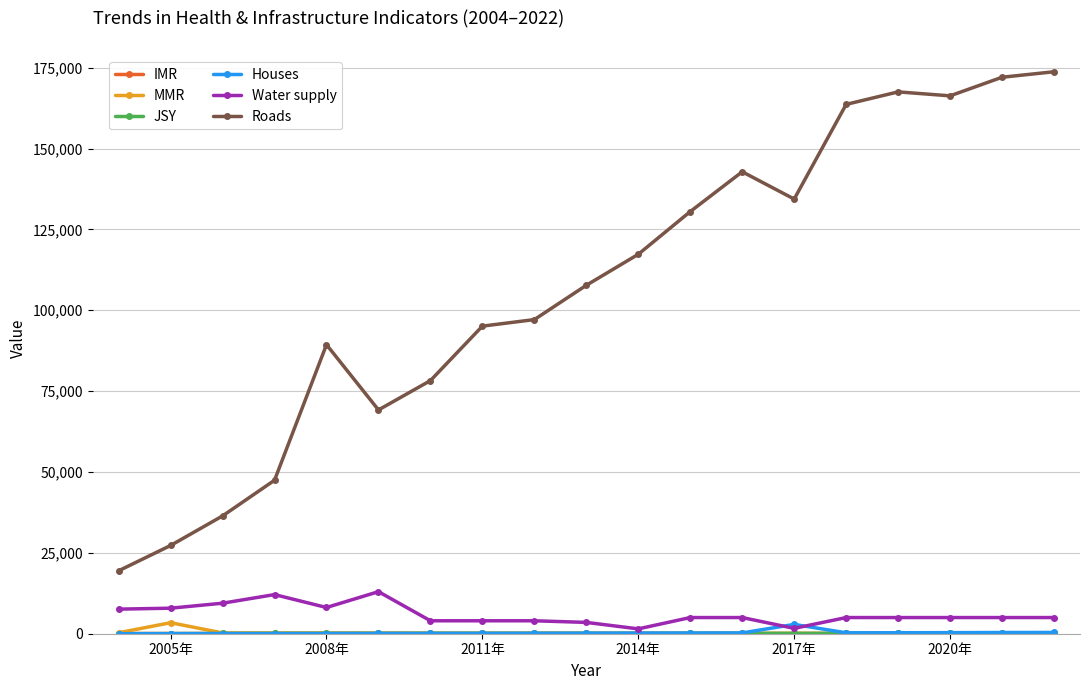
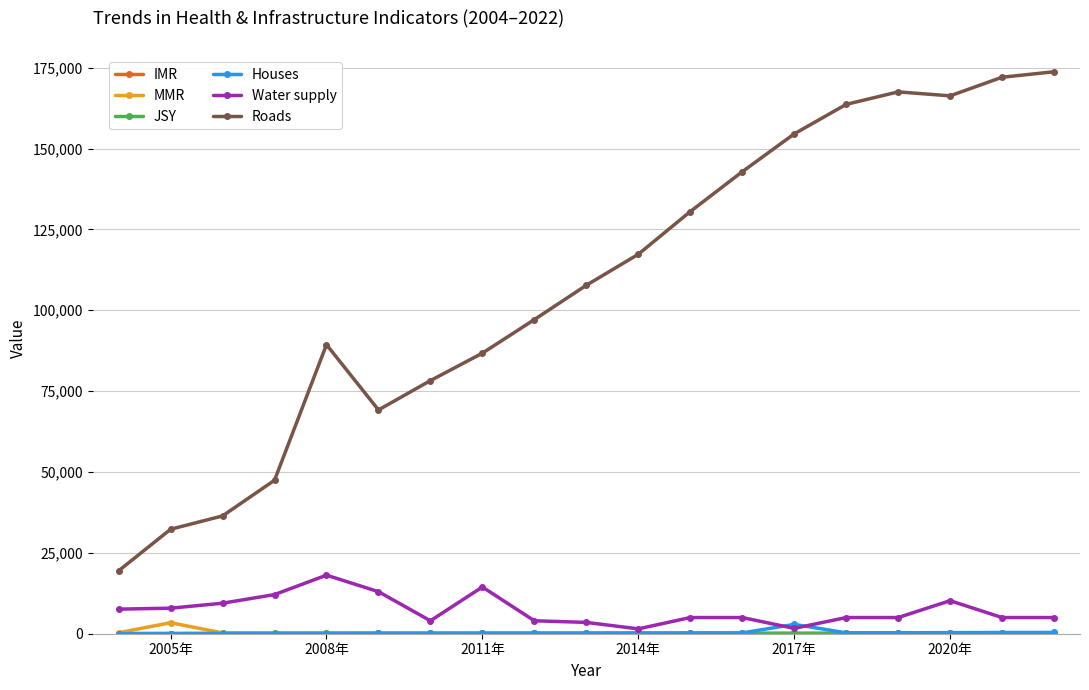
Roads, 2005年: 27,000 -> 32,000
Water supply, 2008年: 8,000 -> 18,000
Water supply, 2011年: 4,000 -> 14,000
Roads, 2011年: 95,000 -> 87,000
Roads, 2017年: 134,000 -> 155,000
Water supply, 2020年: 5,000 -> 10,000
